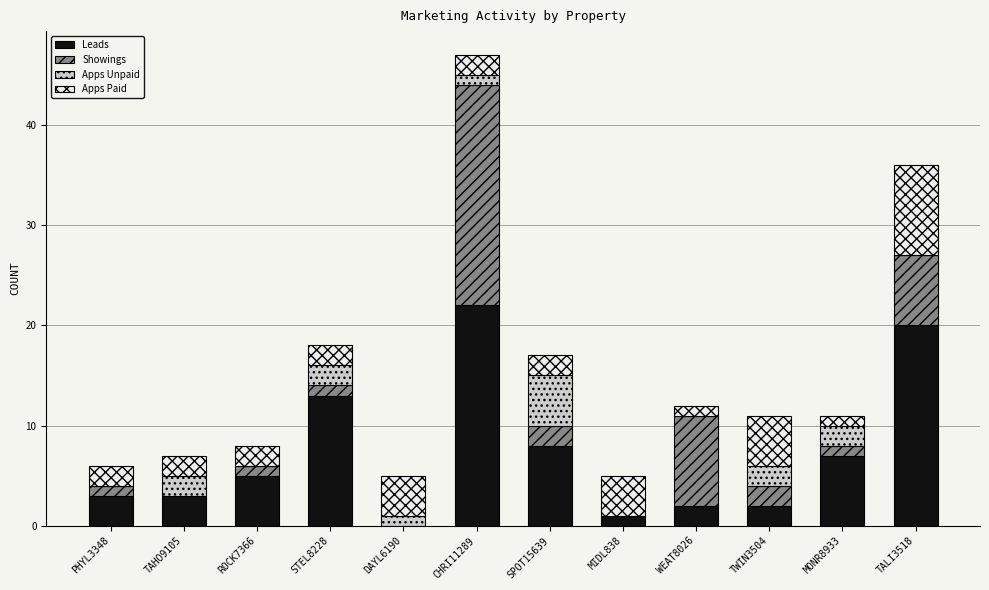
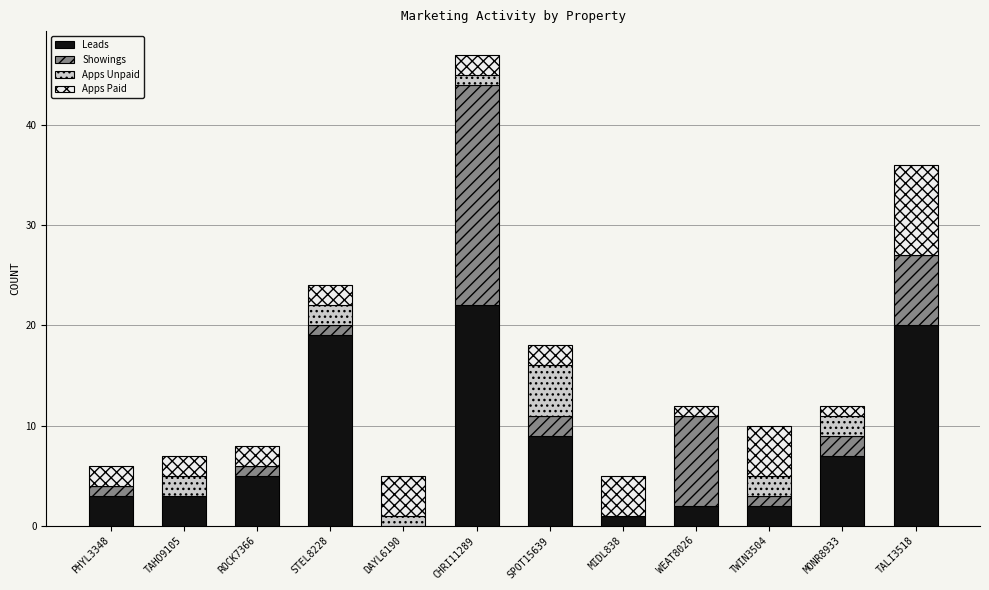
Leads, STEL8228: 13 -> 19
Leads, SPOT15639: 8 -> 9
Showings, TWIN3504: 2 -> 1
Showings, MONR8933: 1 -> 2
